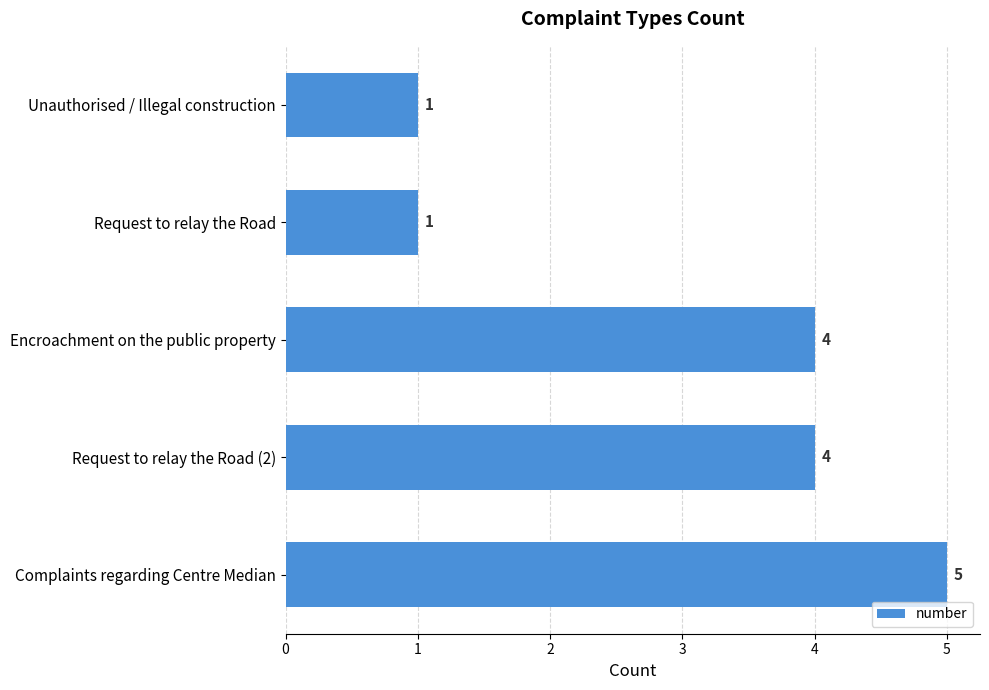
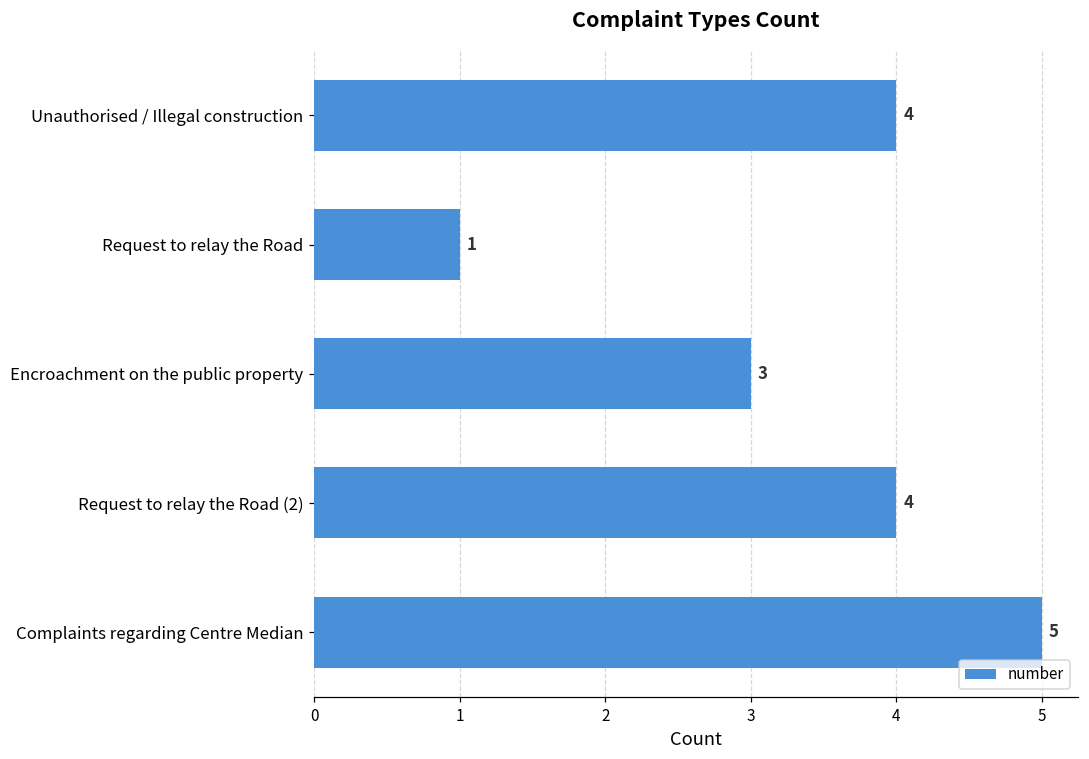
Unauthorised / Illegal construction: 1 -> 4
Encroachment on the public property: 4 -> 3
